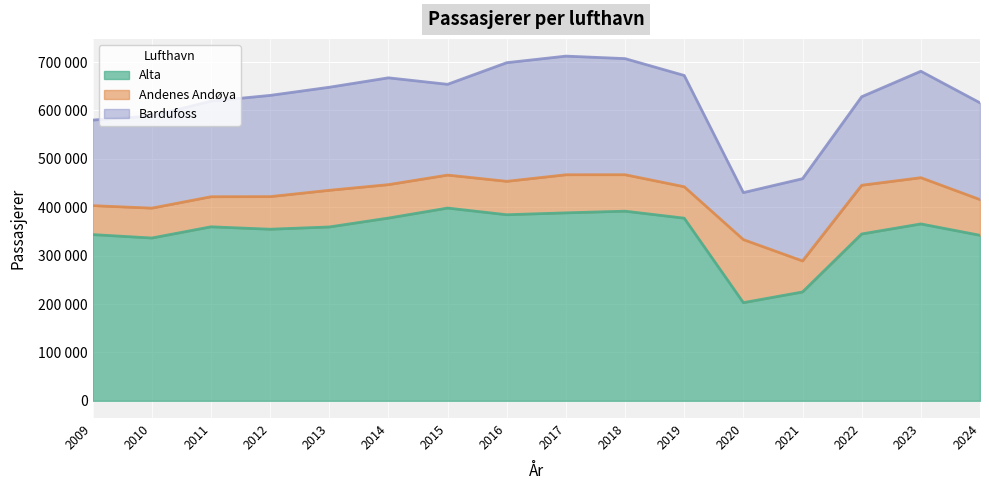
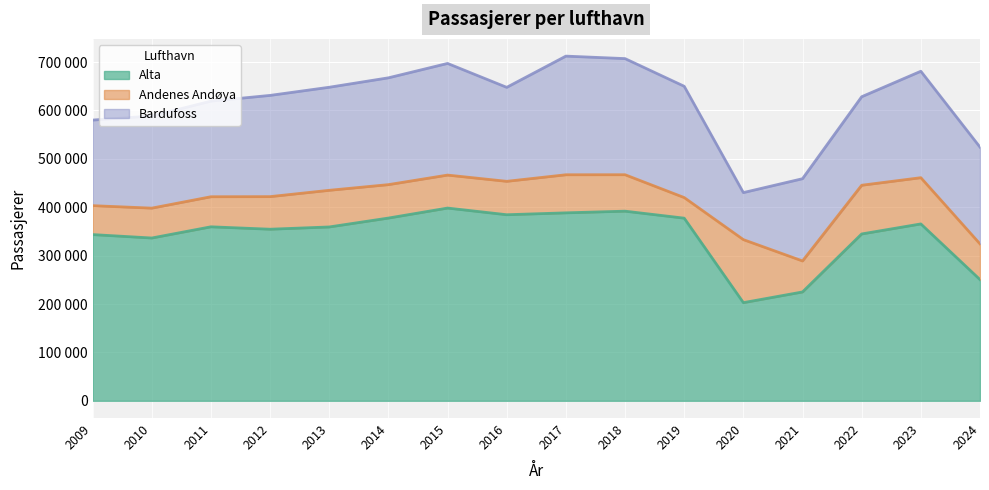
Bardufoss, 2015: 190000 -> 230000
Bardufoss, 2016: 250000 -> 190000
Andenes Andøya, 2019: 60000 -> 40000
Alta, 2024: 340000 -> 250000
